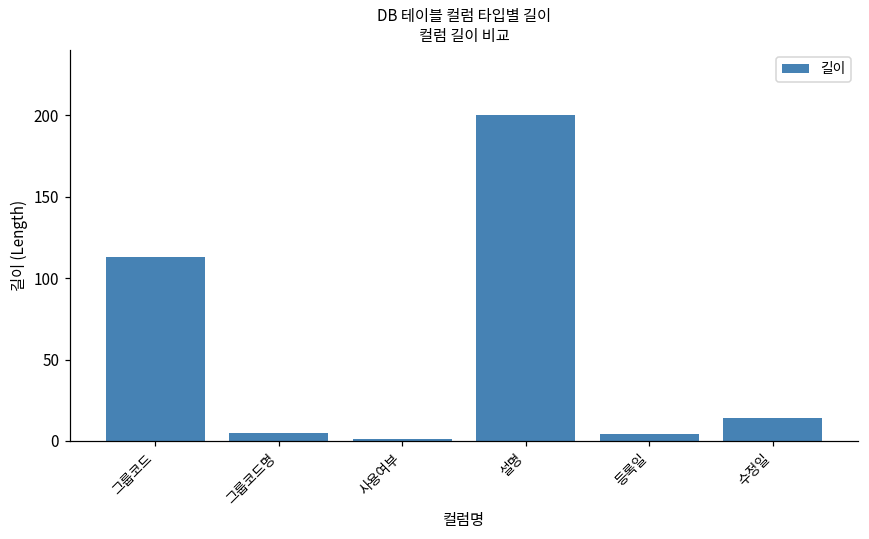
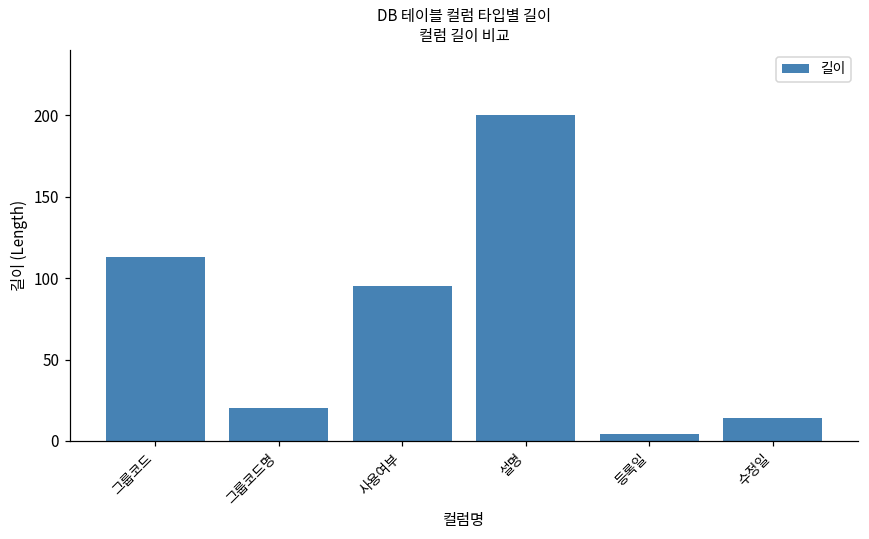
그룹코드명: 5 -> 20
사용여부: 1 -> 95
